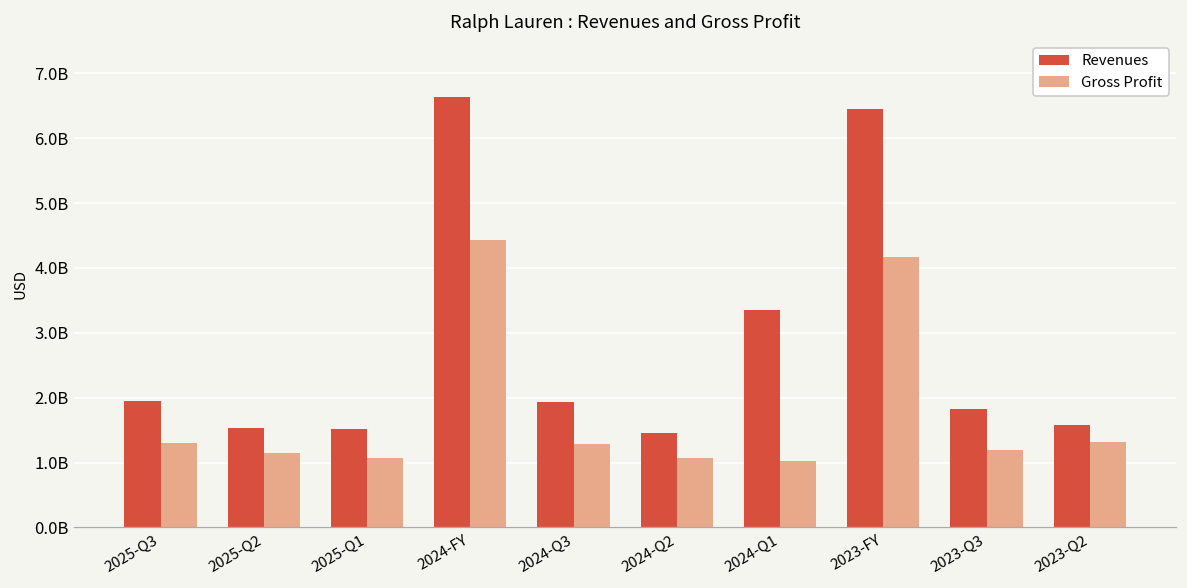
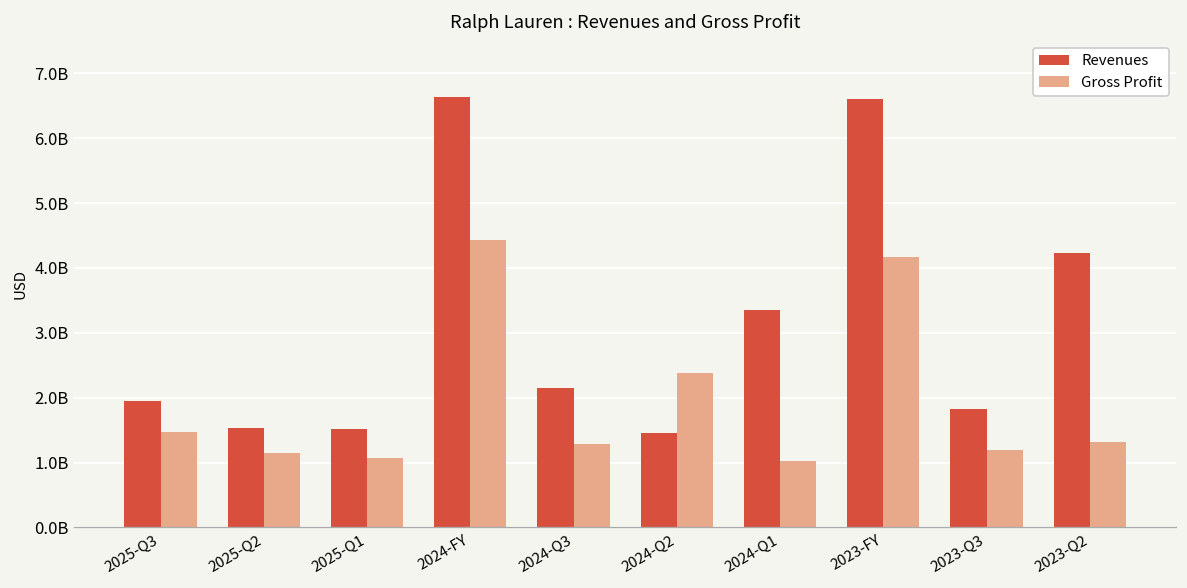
Gross Profit, 2025-Q3: 1300000000 -> 1500000000
Revenues, 2024-Q3: 1900000000 -> 2200000000
Gross Profit, 2024-Q2: 1100000000 -> 2400000000
Revenues, 2023-FY: 6400000000 -> 6600000000
Revenues, 2023-Q2: 1600000000 -> 4200000000
